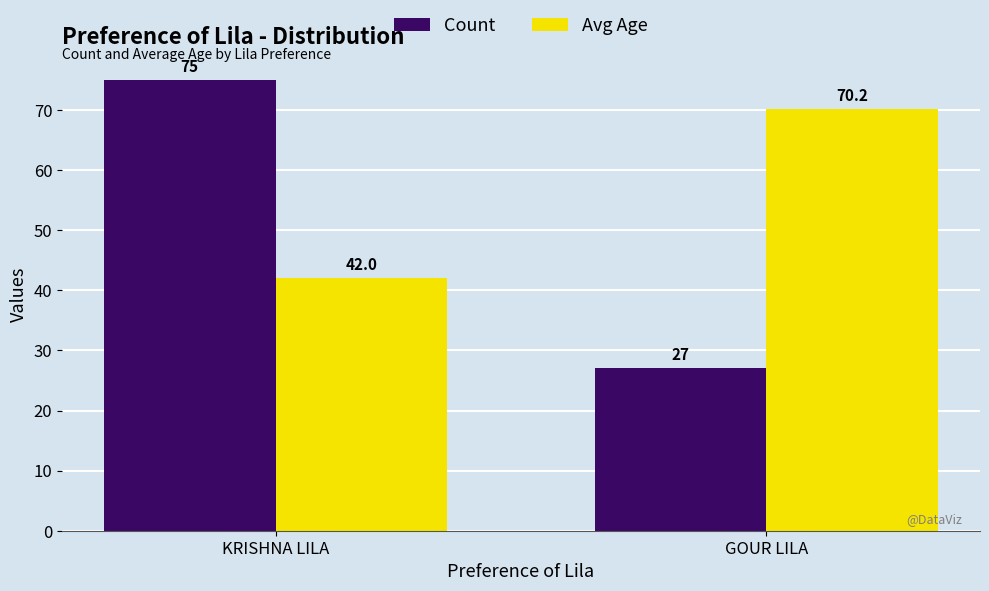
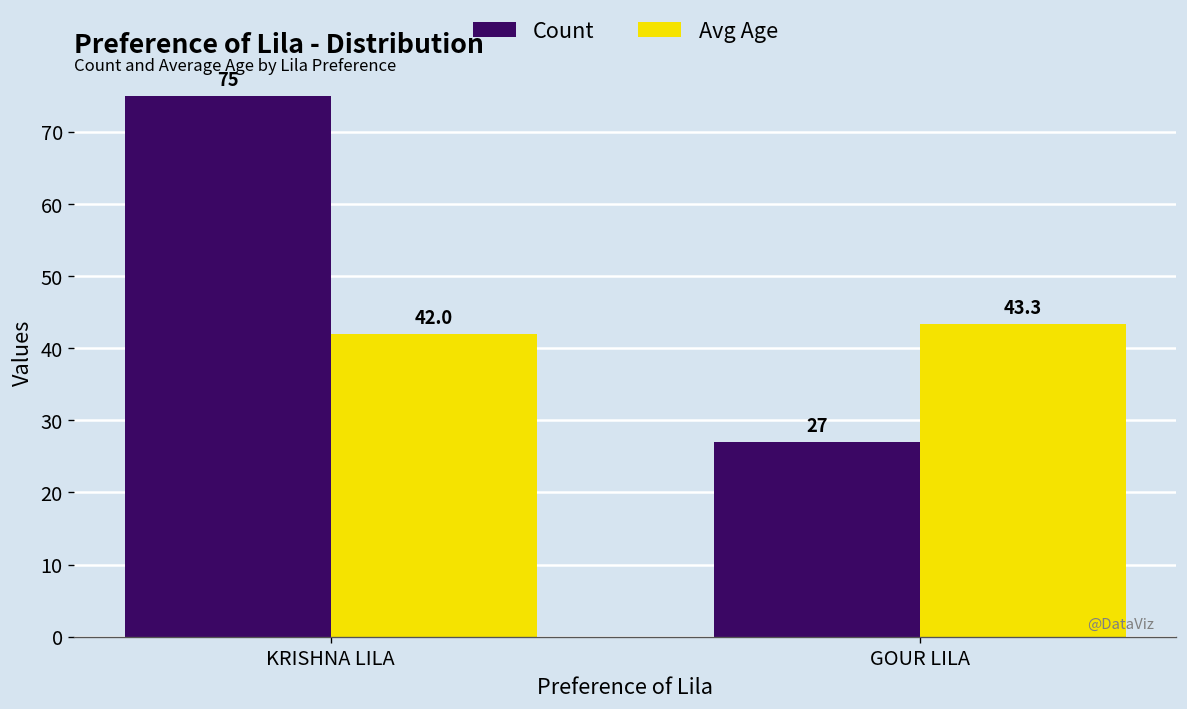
Avg Age, GOUR LILA: 70.2 -> 43.3
